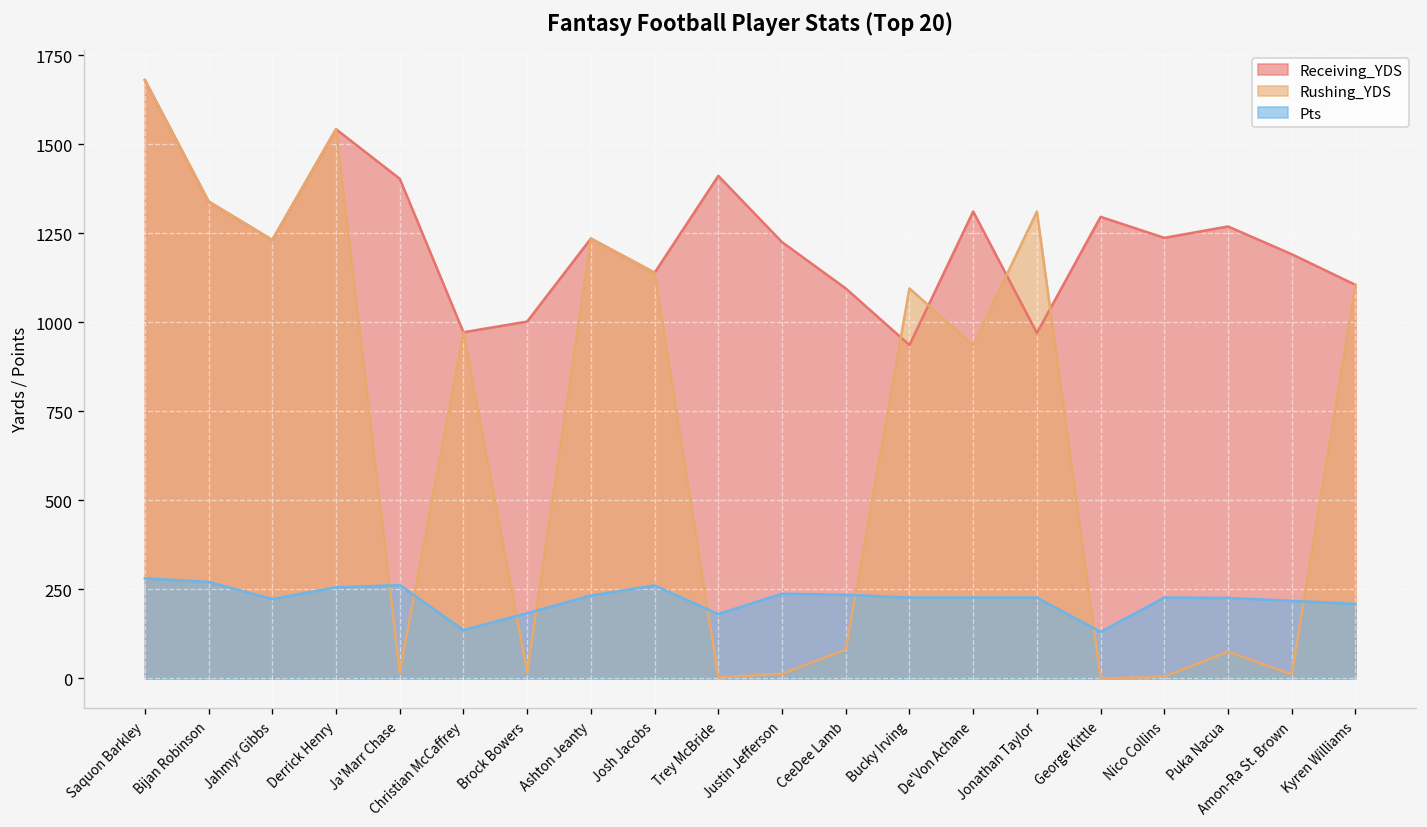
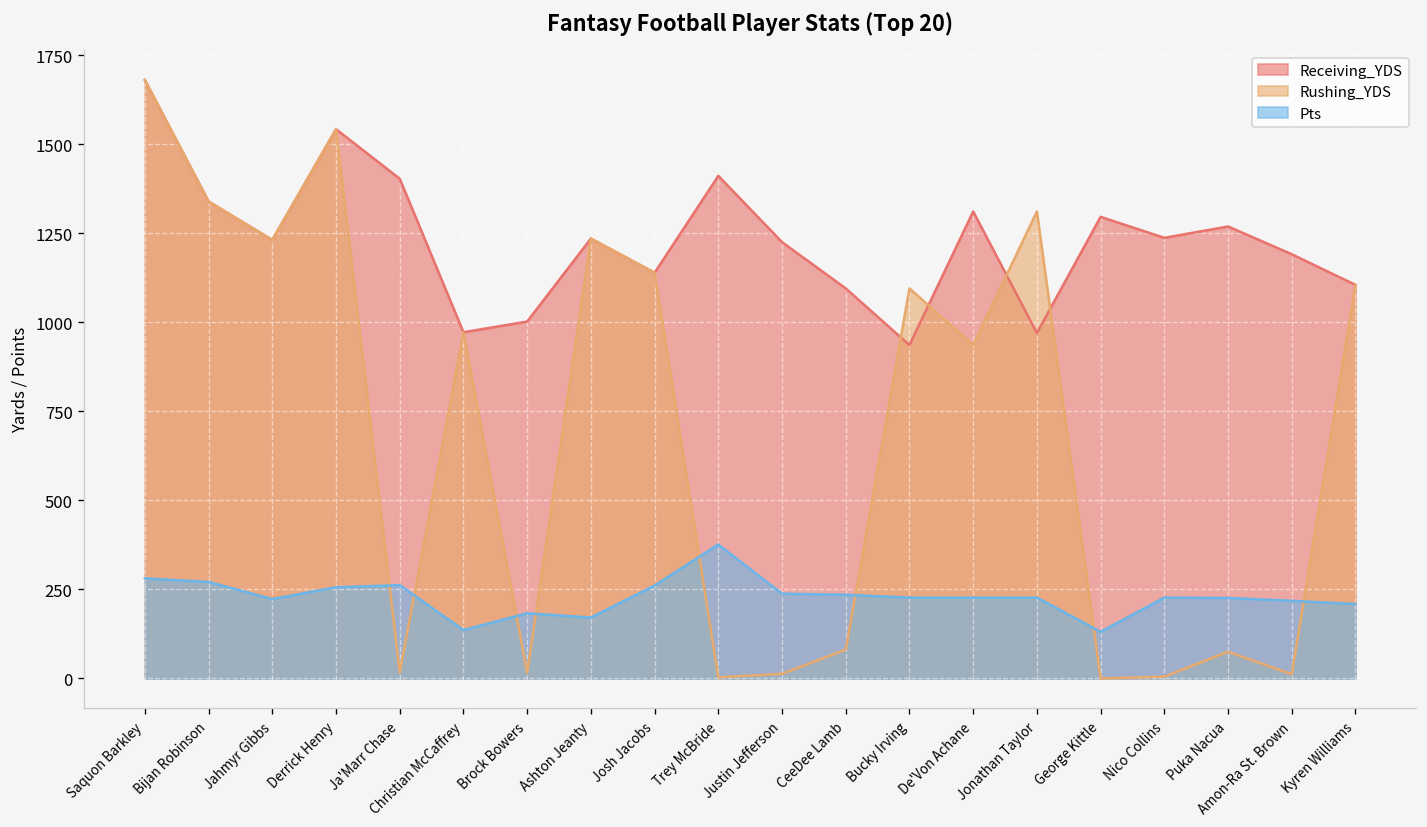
Pts, Ashton Jeanty: 230 -> 170
Pts, Trey McBride: 180 -> 380
